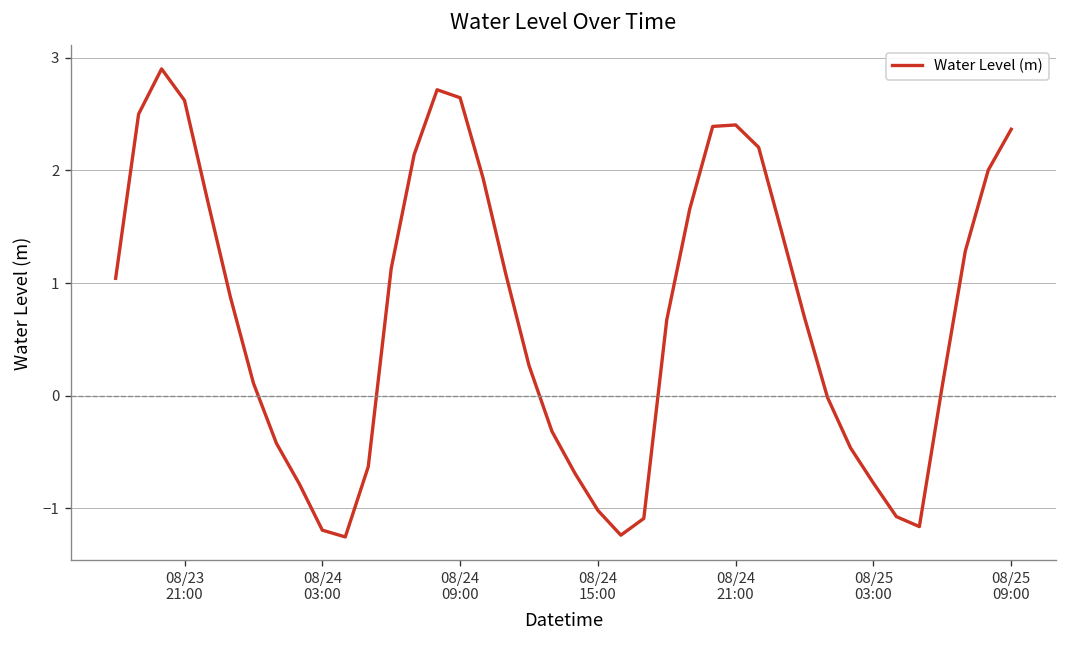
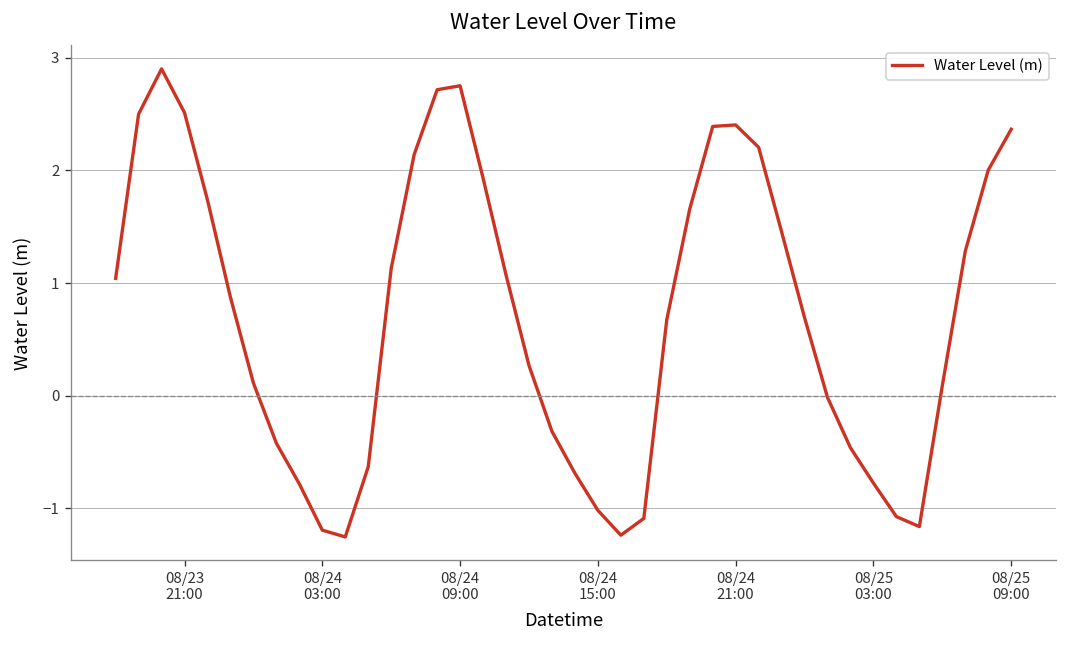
08/23 21:00: 2.6 -> 2.5
08/24 09:00: 2.6 -> 2.8
